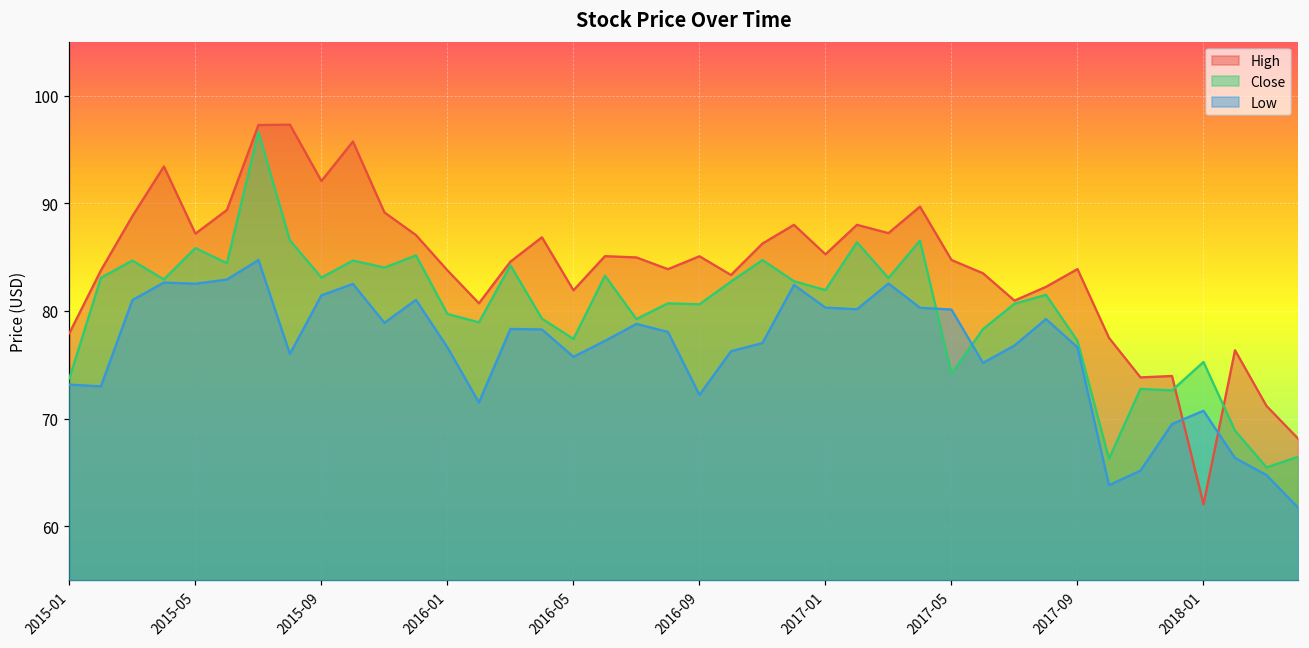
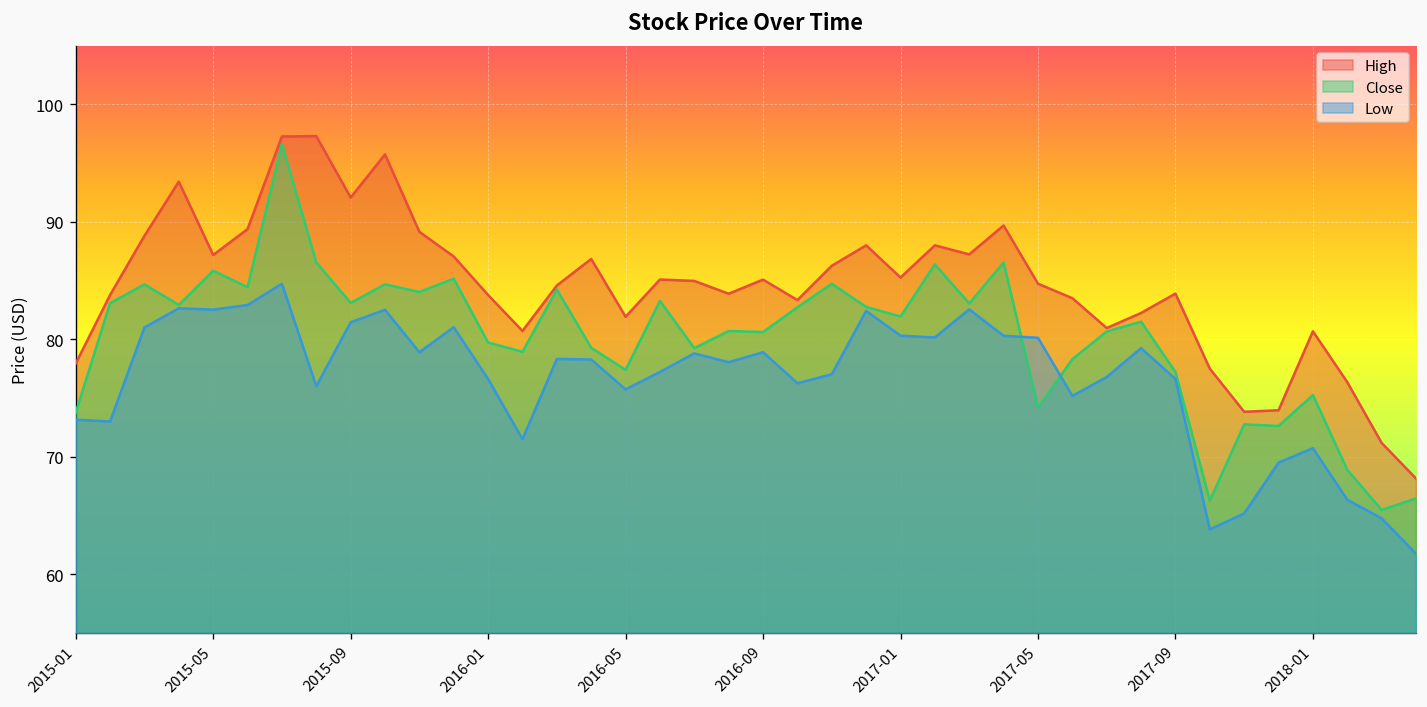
Low, 2016-09: 72 -> 79
High, 2018-01: 62 -> 81
